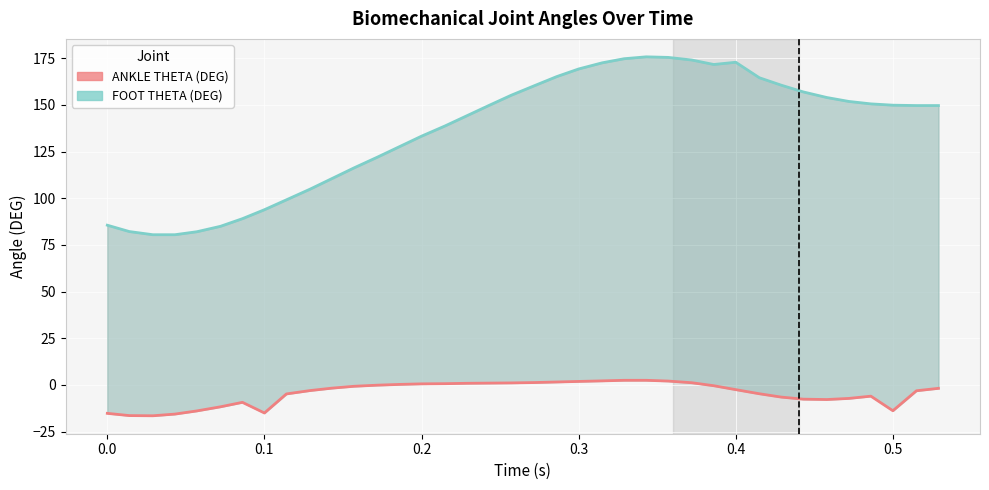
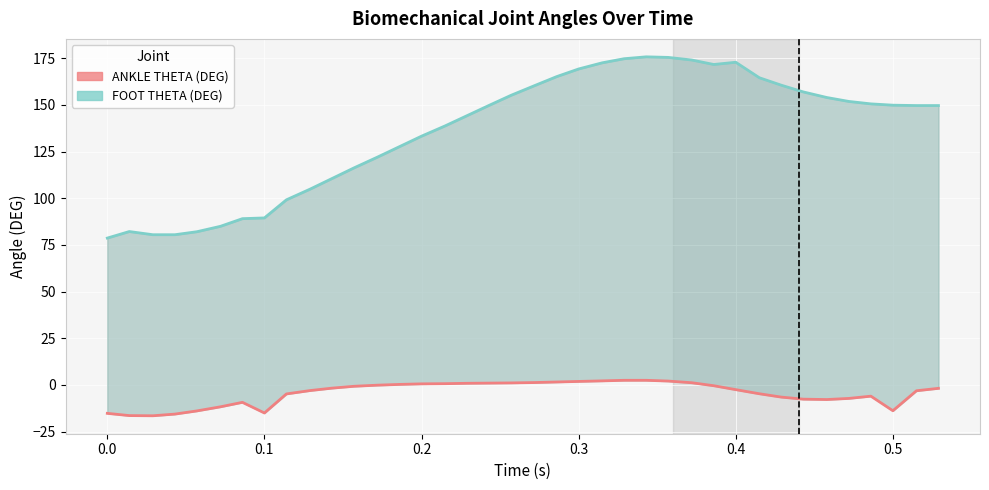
FOOT THETA (DEG), 0.0: 86 -> 79
FOOT THETA (DEG), 0.1: 94 -> 90
